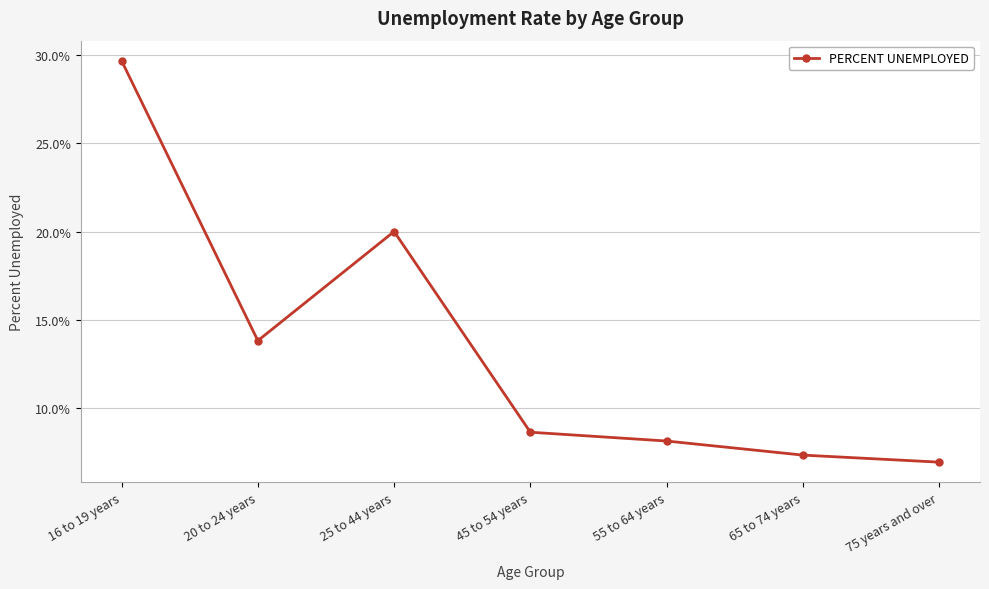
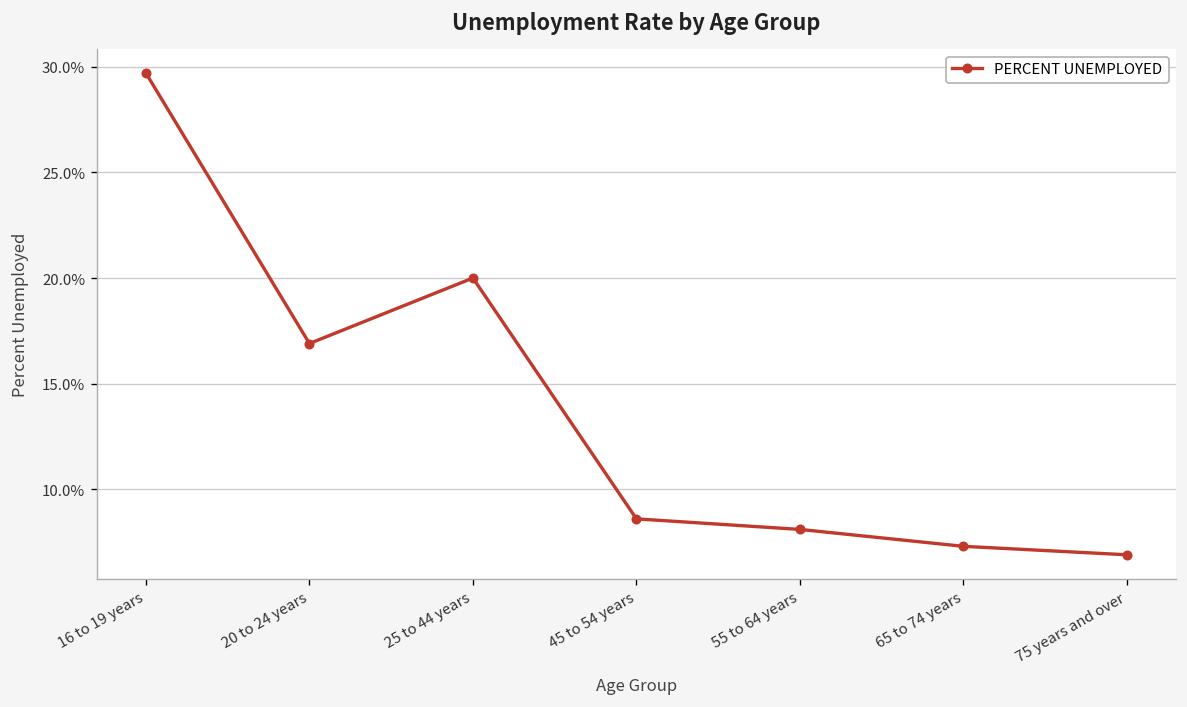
20 to 24 years: 13.8% -> 16.9%
